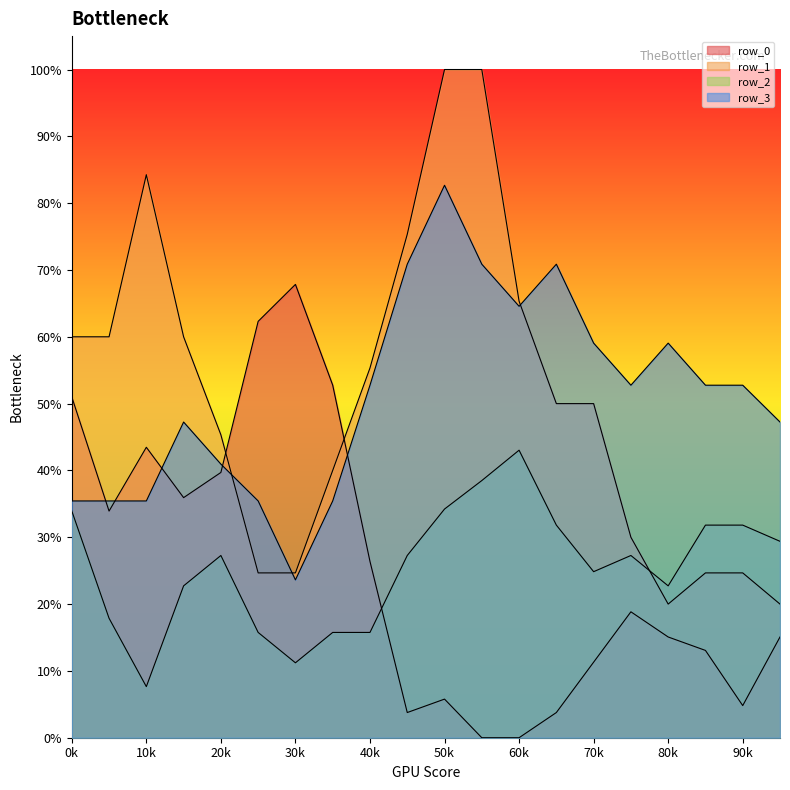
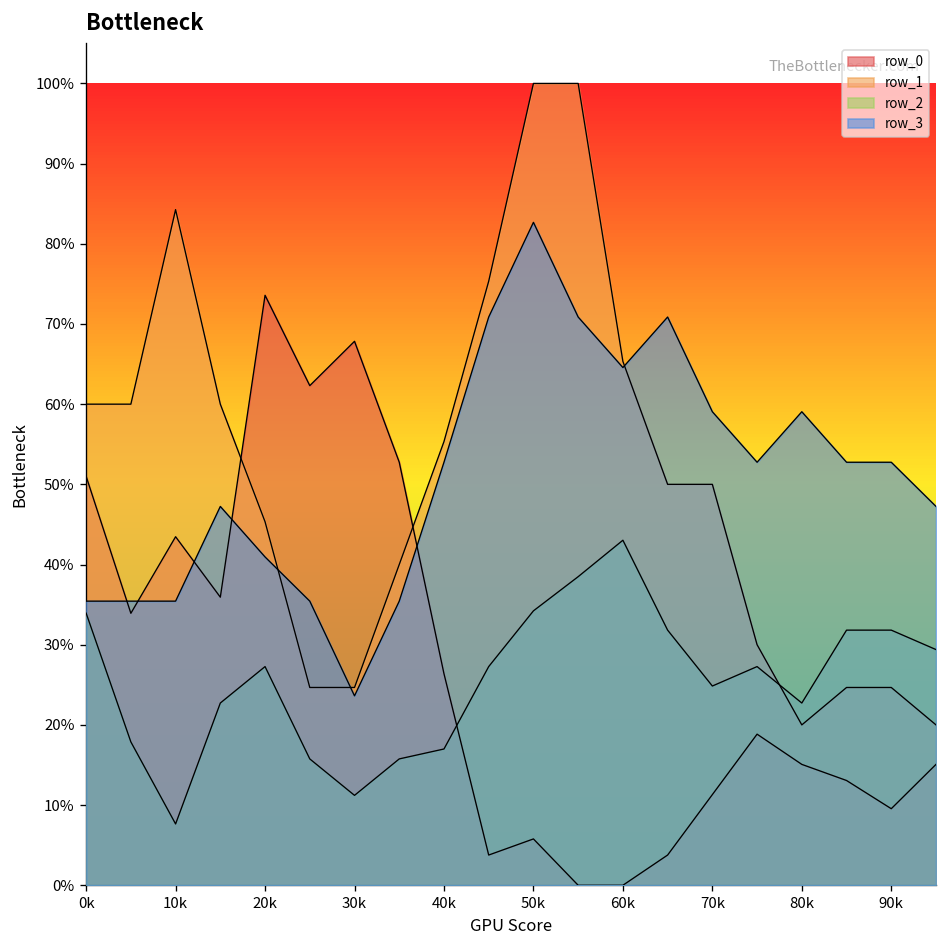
row_0, 20k: 40% -> 74%
row_2, 40k: 16% -> 17%
row_0, 90k: 5% -> 10%
